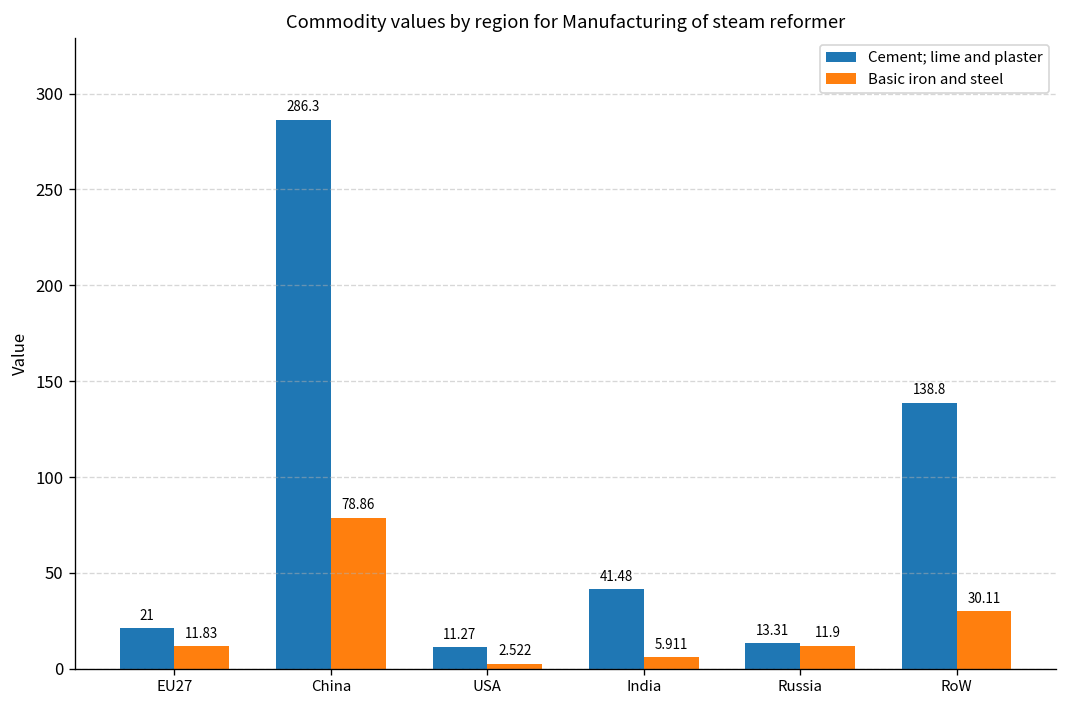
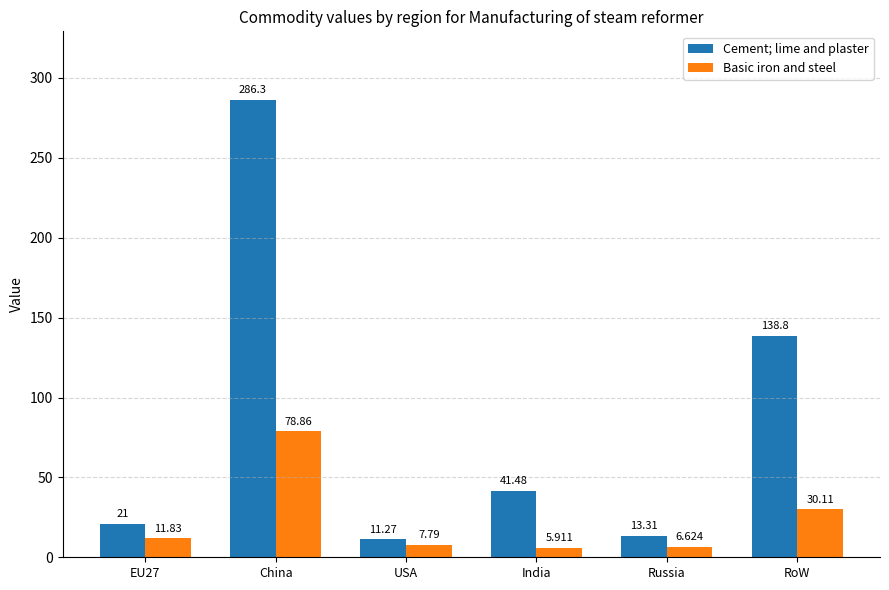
Basic iron and steel, USA: 2.522 -> 7.79
Basic iron and steel, Russia: 11.9 -> 6.624
